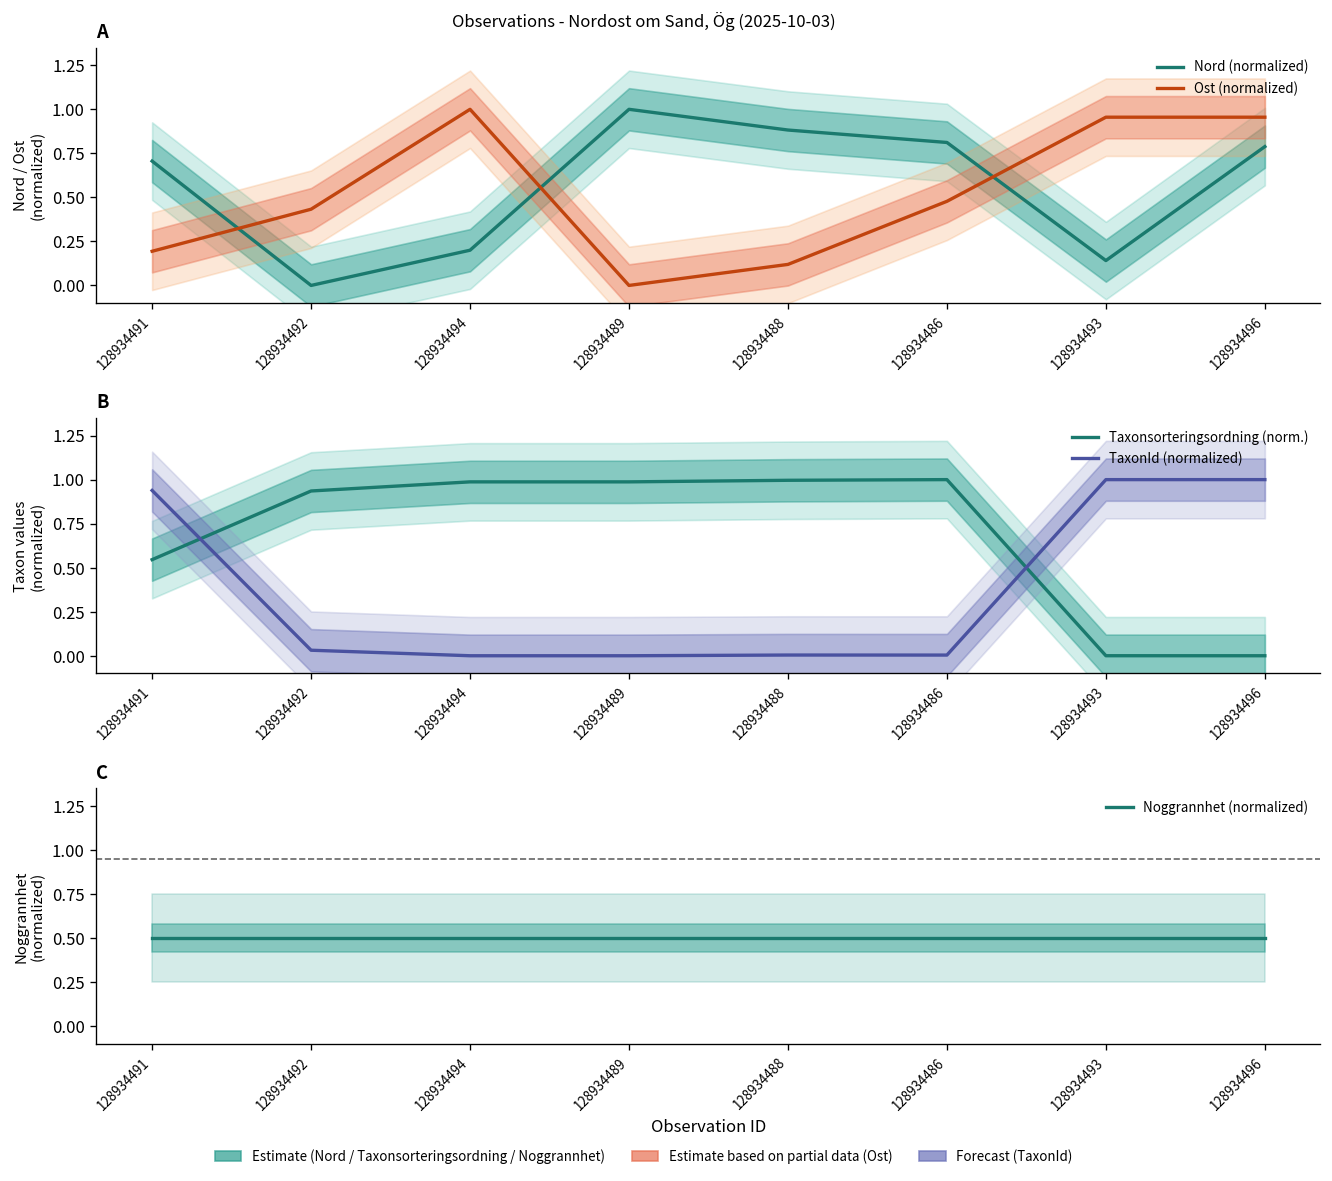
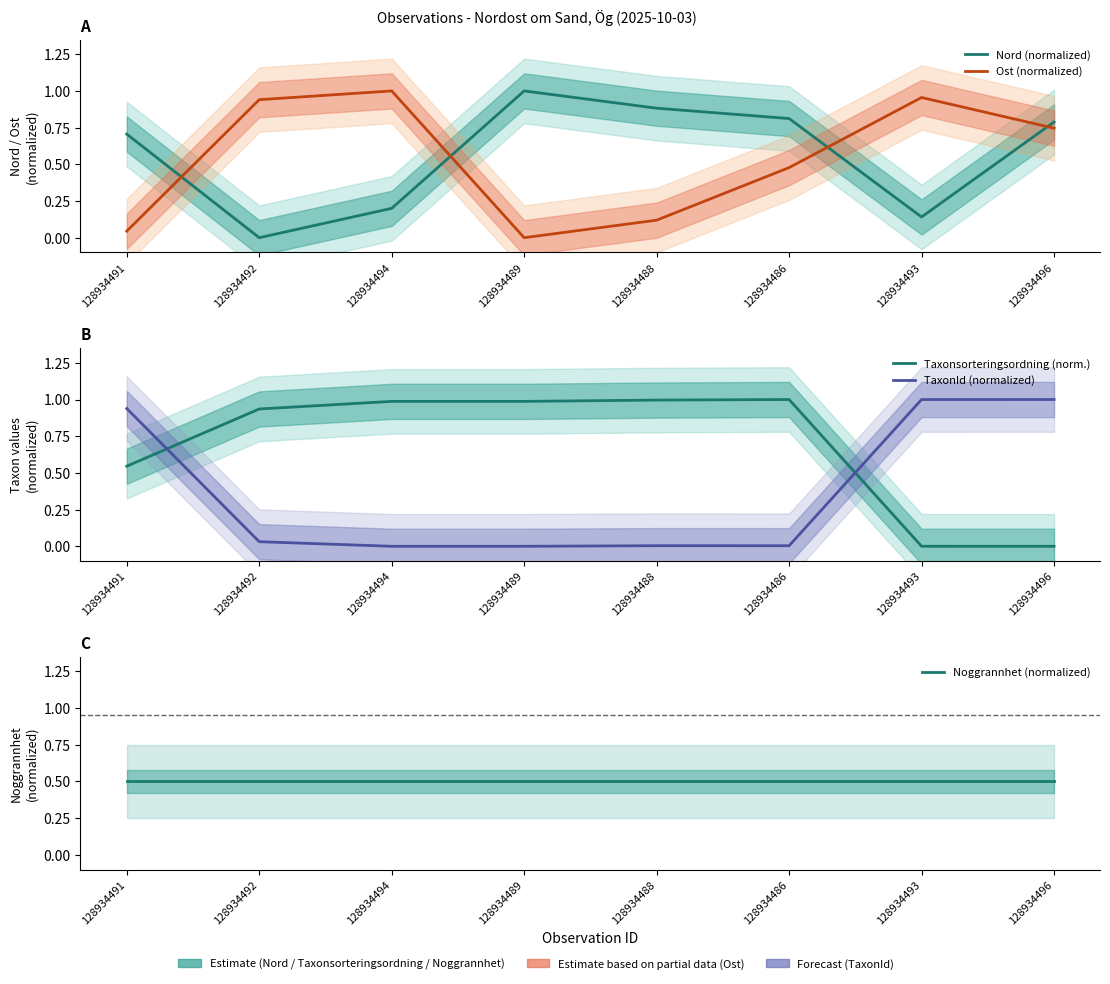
A, Ost (normalized), 128934491: 0.19 -> 0.04
A, Ost (normalized), 128934492: 0.43 -> 0.94
A, Ost (normalized), 128934496: 0.96 -> 0.75
